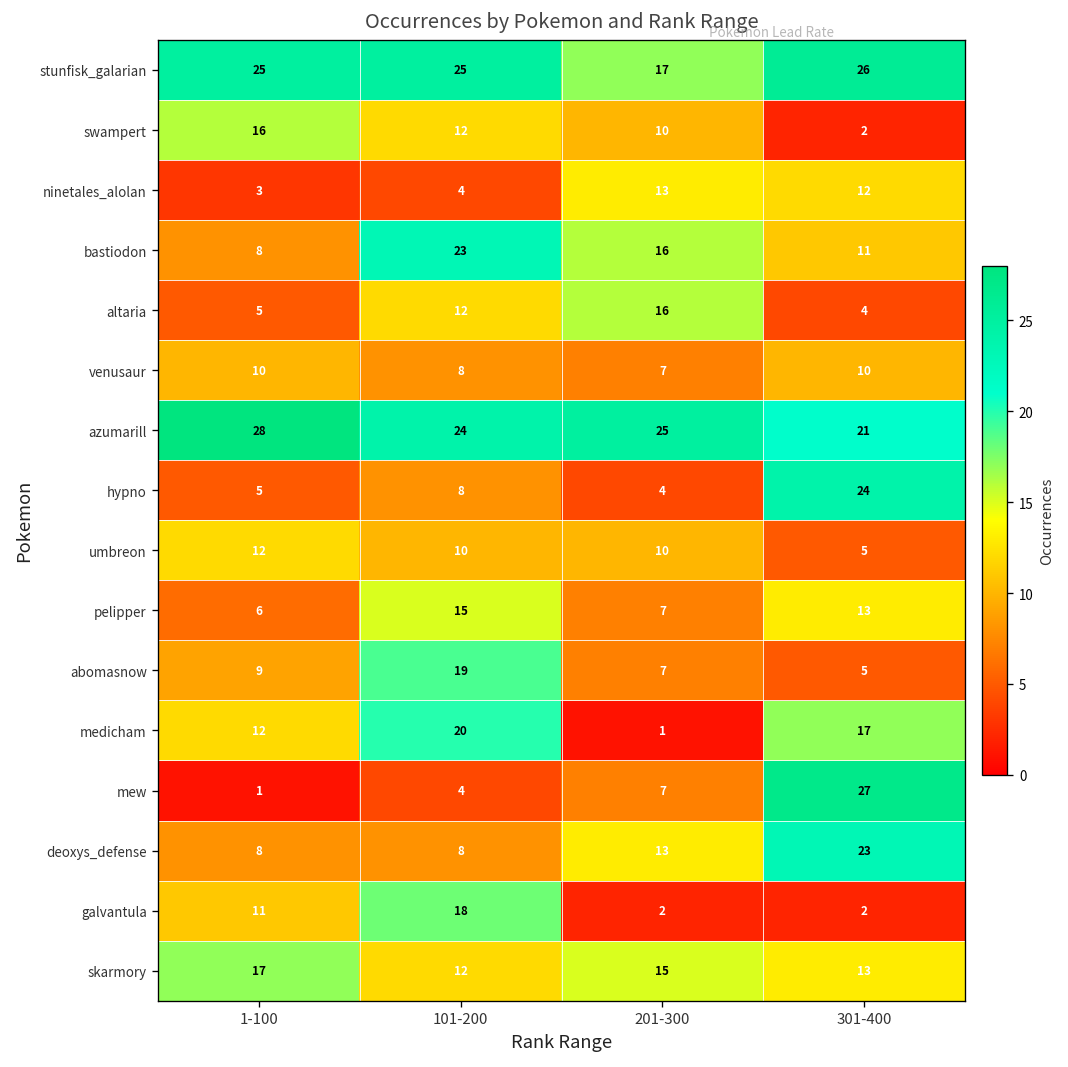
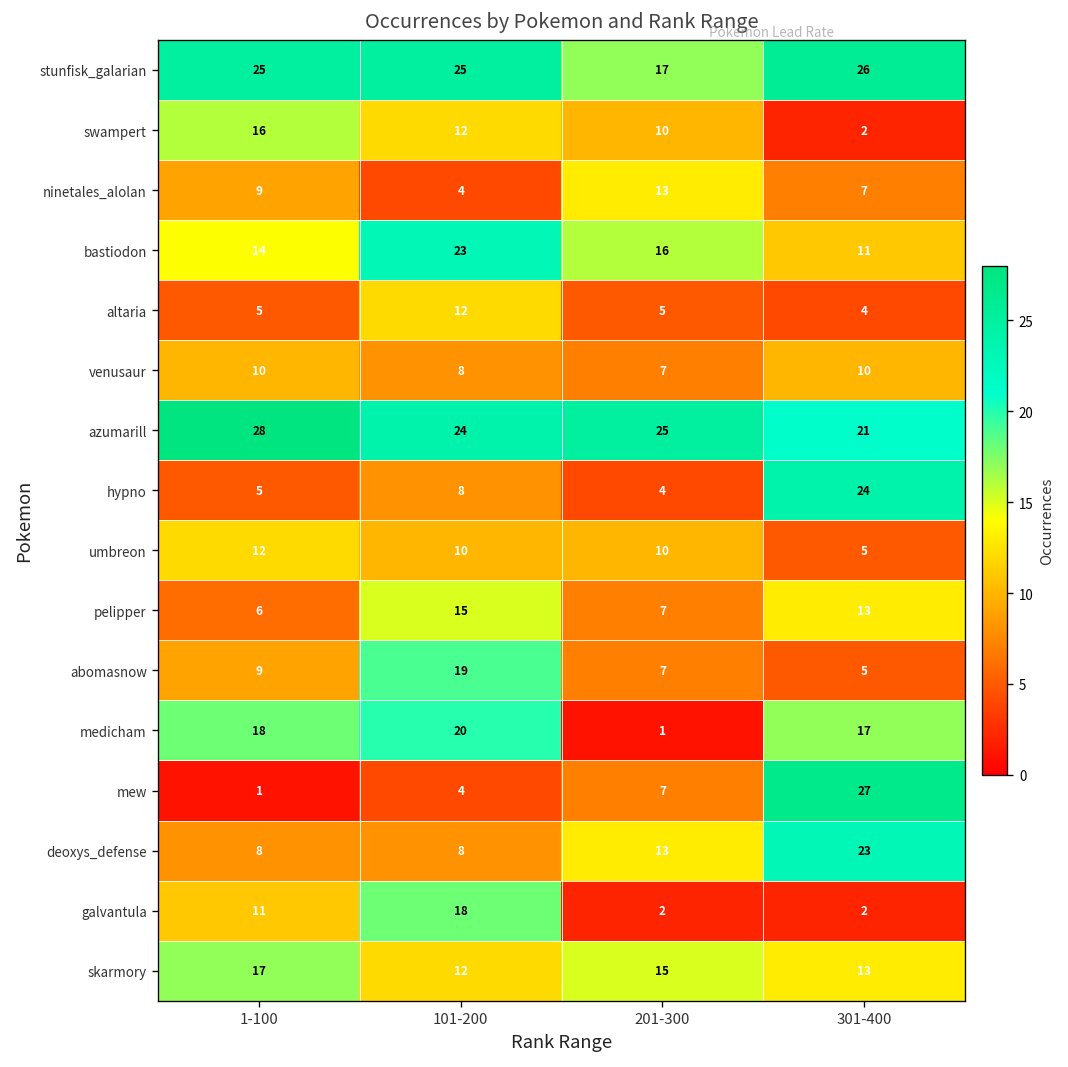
ninetales_alolan, 1-100: 3 -> 9
ninetales_alolan, 301-400: 12 -> 7
bastiodon, 1-100: 8 -> 14
altaria, 201-300: 16 -> 5
medicham, 1-100: 12 -> 18
